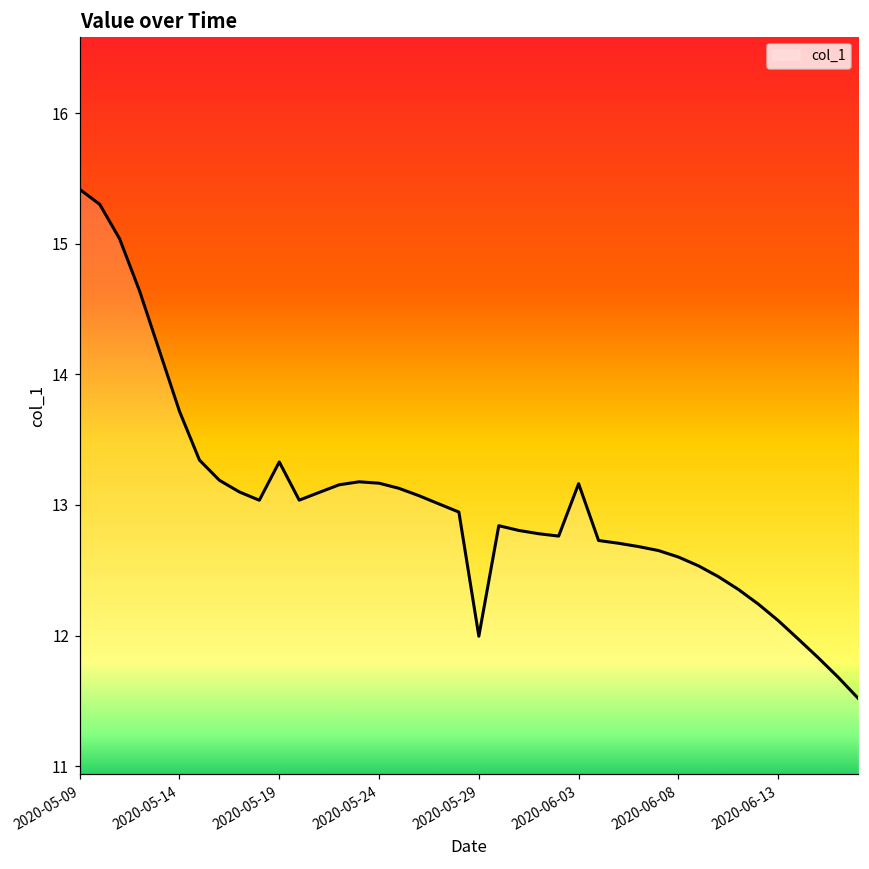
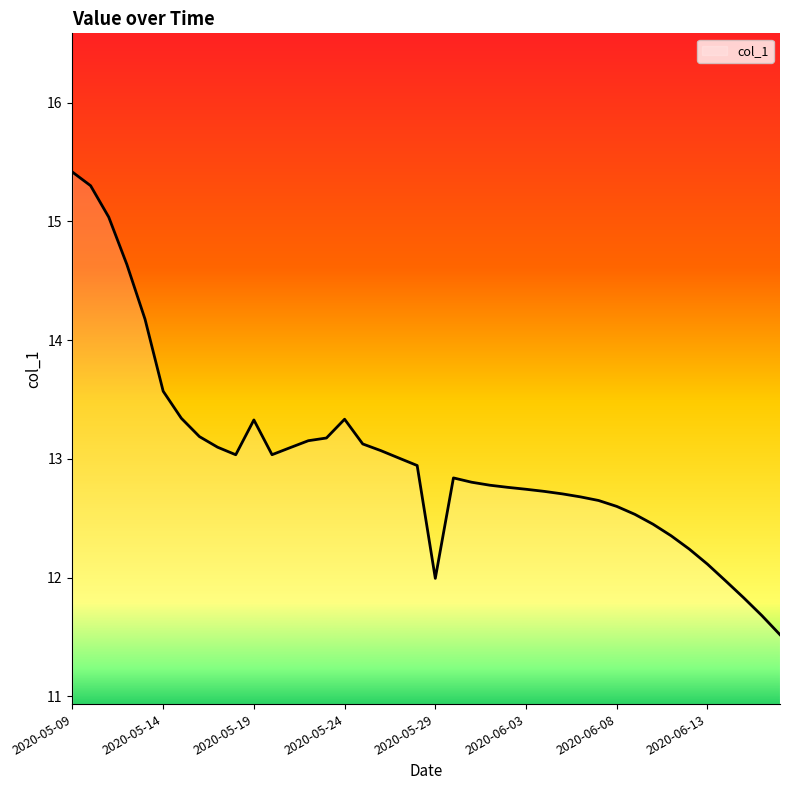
2020-05-14: 13.72 -> 13.57
2020-05-24: 13.17 -> 13.33
2020-06-03: 13.16 -> 12.75
